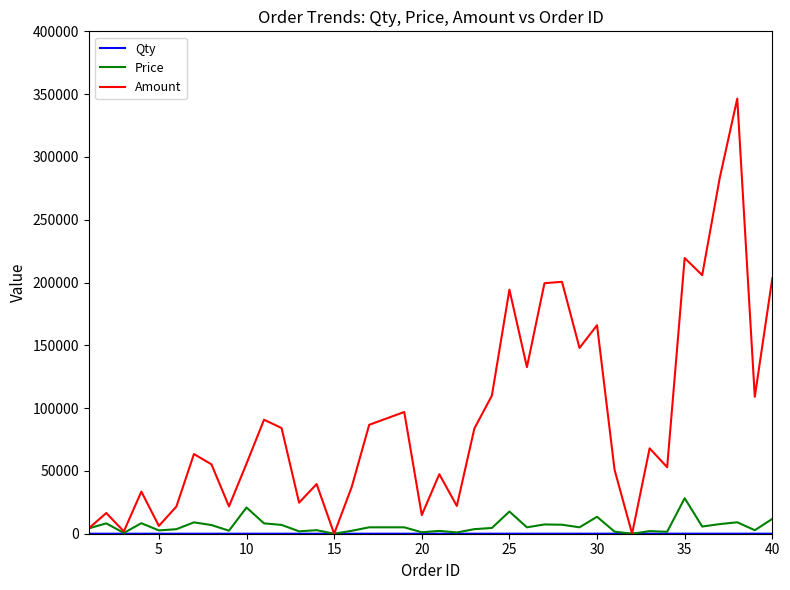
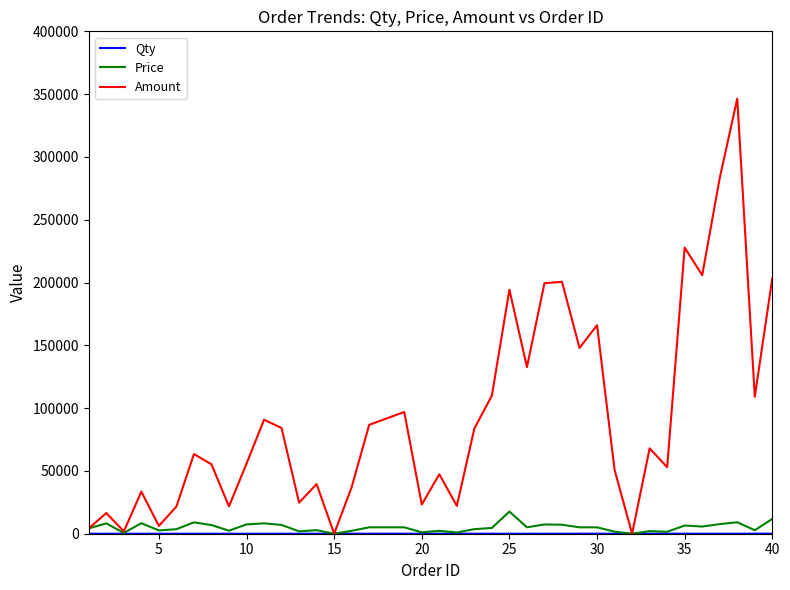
Price, 10: 21000 -> 7000
Amount, 20: 15000 -> 23000
Price, 30: 14000 -> 5000
Price, 35: 28000 -> 7000
Amount, 35: 220000 -> 228000
